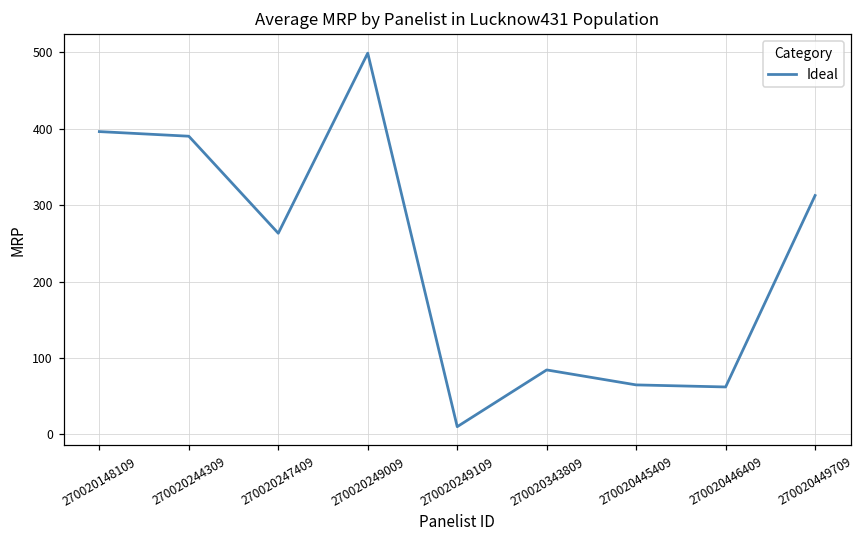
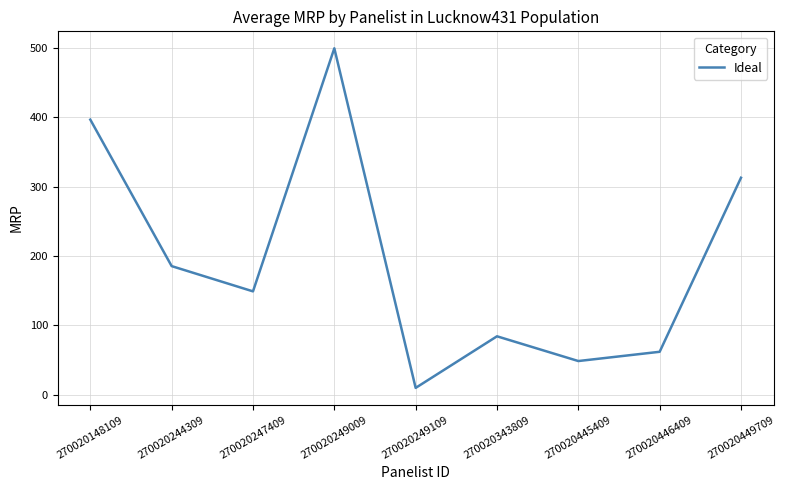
270020244309: 390 -> 190
270020247409: 260 -> 150
270020445409: 60 -> 50
